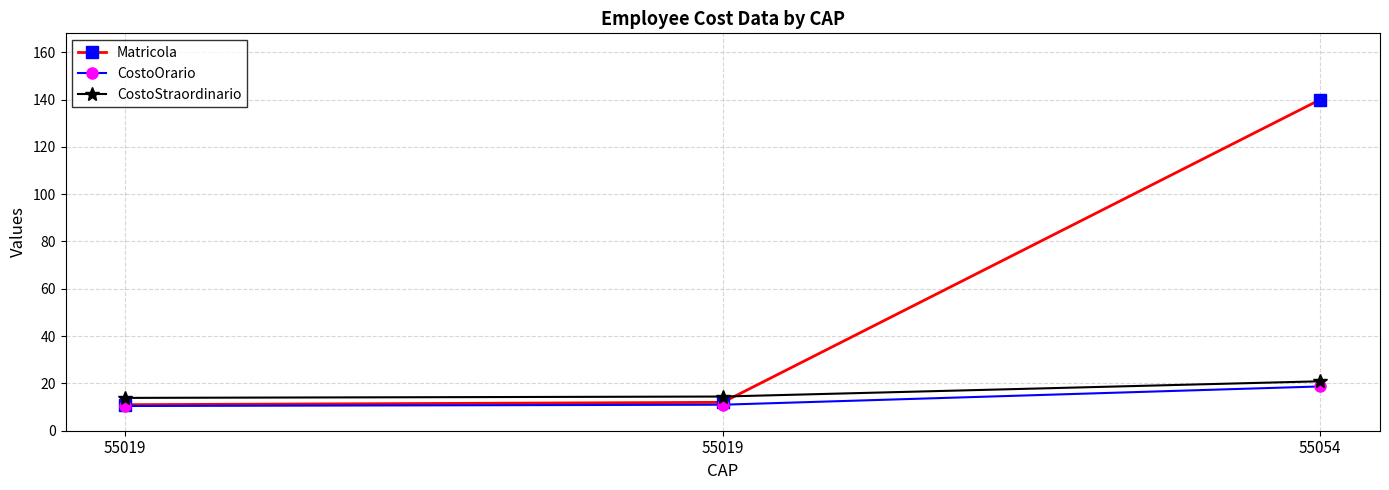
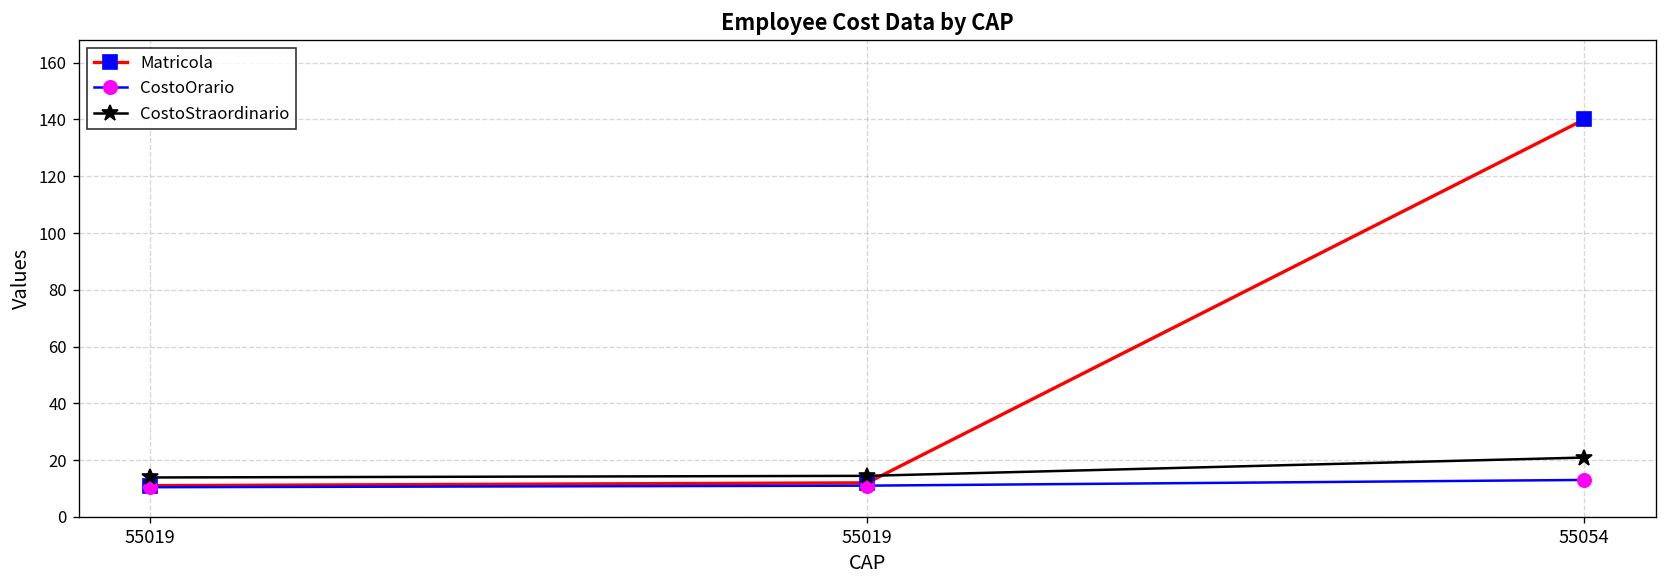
CostoOrario, 55054: 19 -> 13
